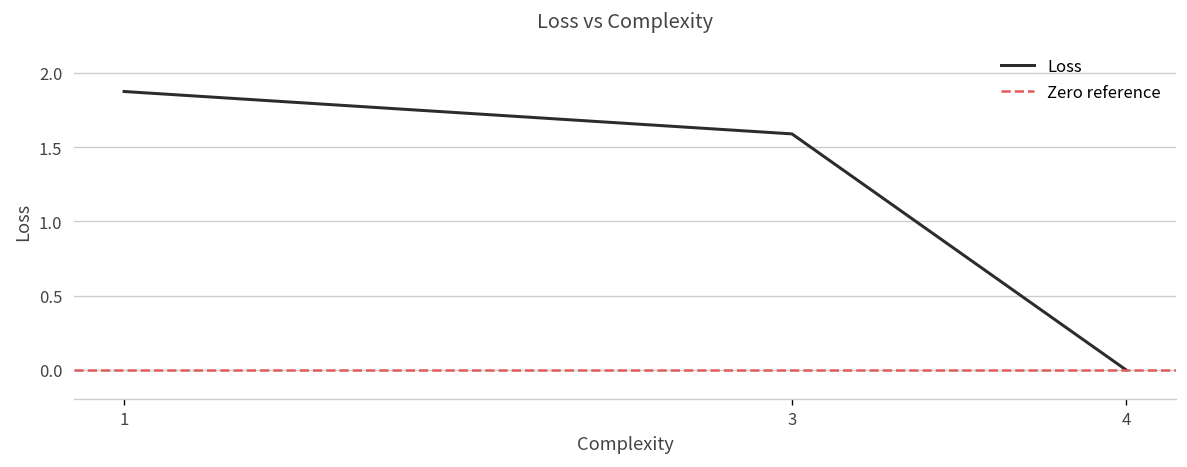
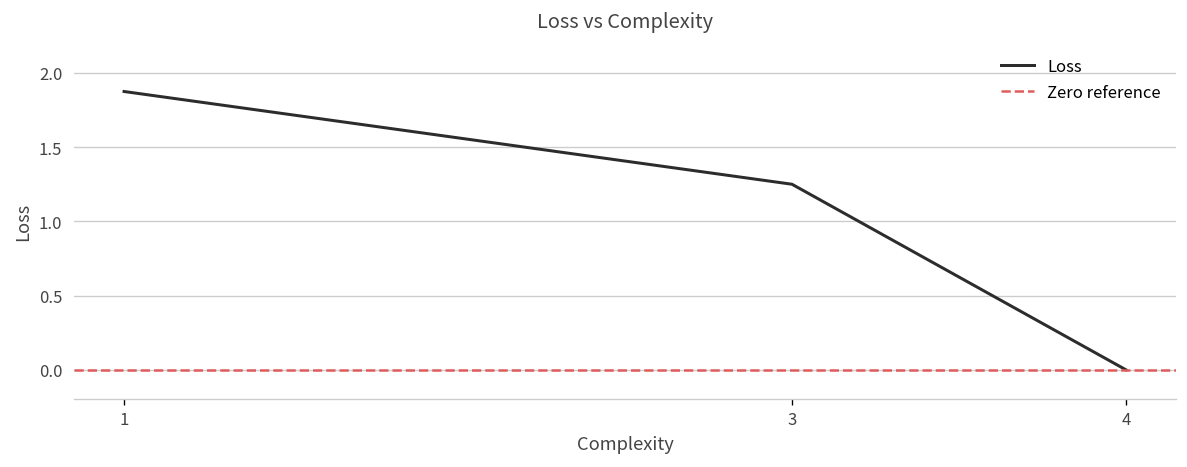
3: 1.59 -> 1.25
